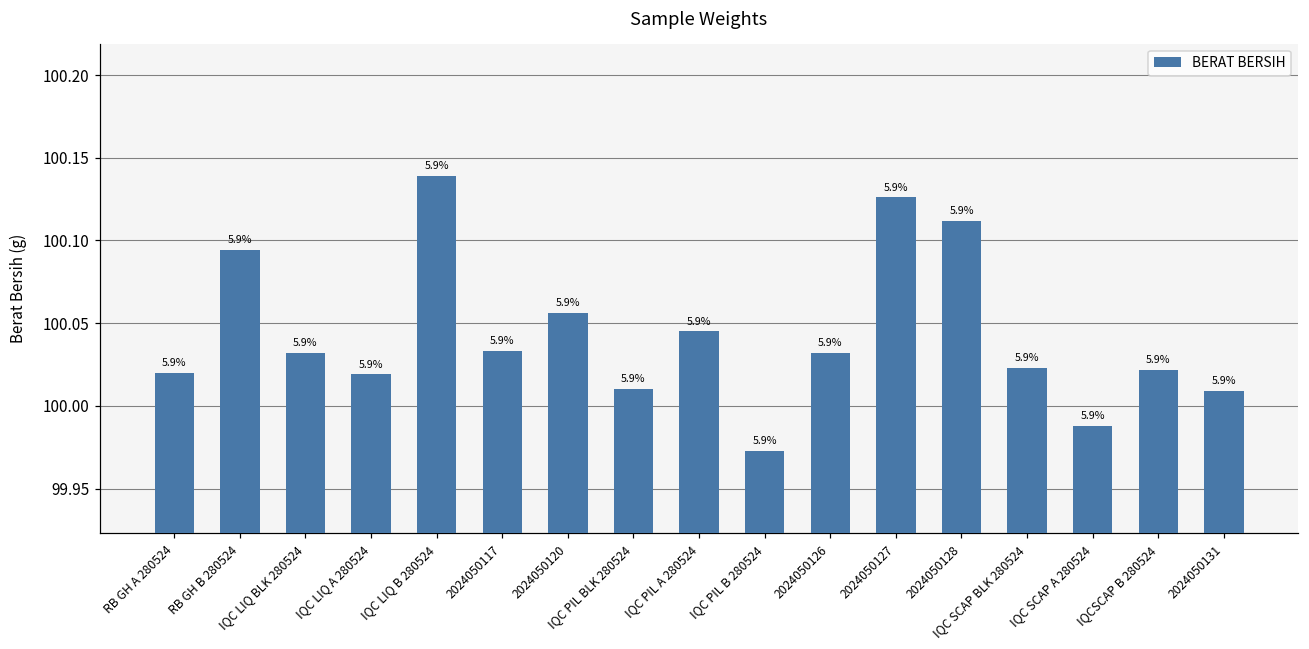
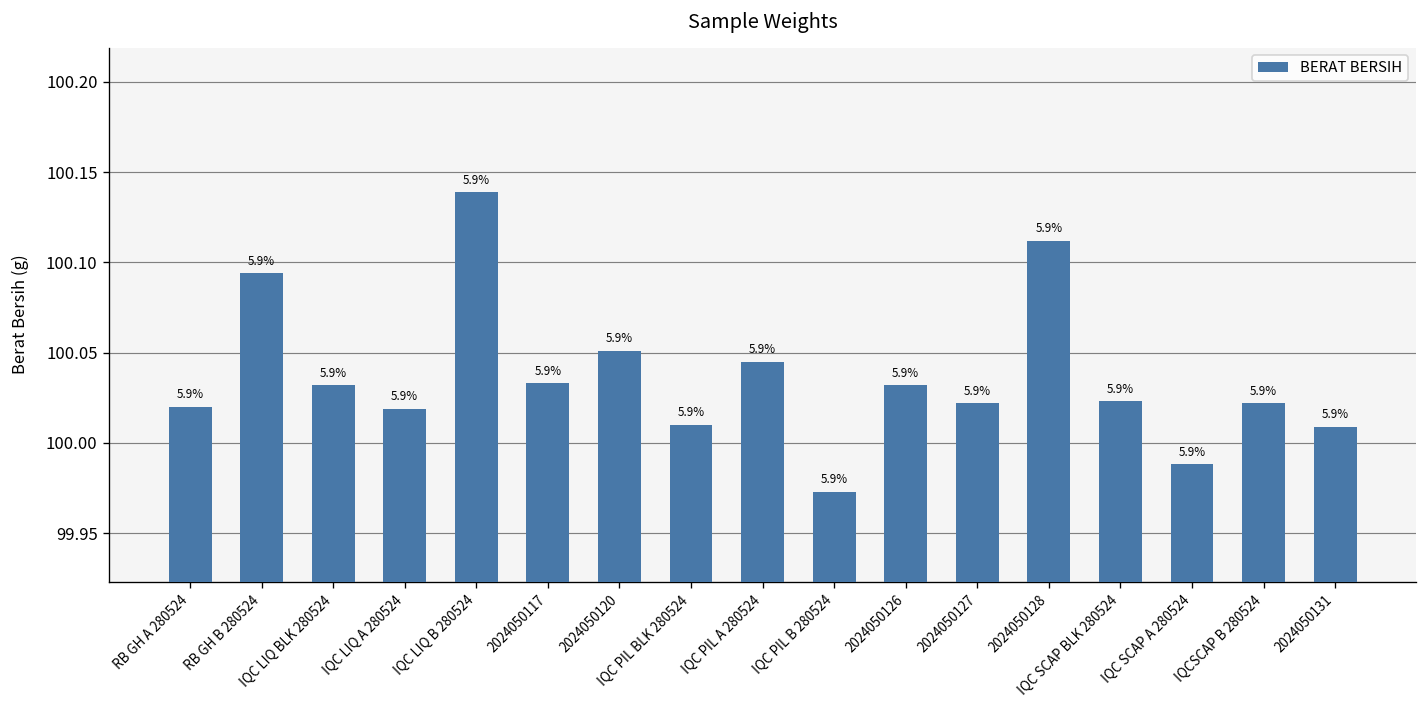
2024050120: 100.056 -> 100.051
2024050127: 100.126 -> 100.022
